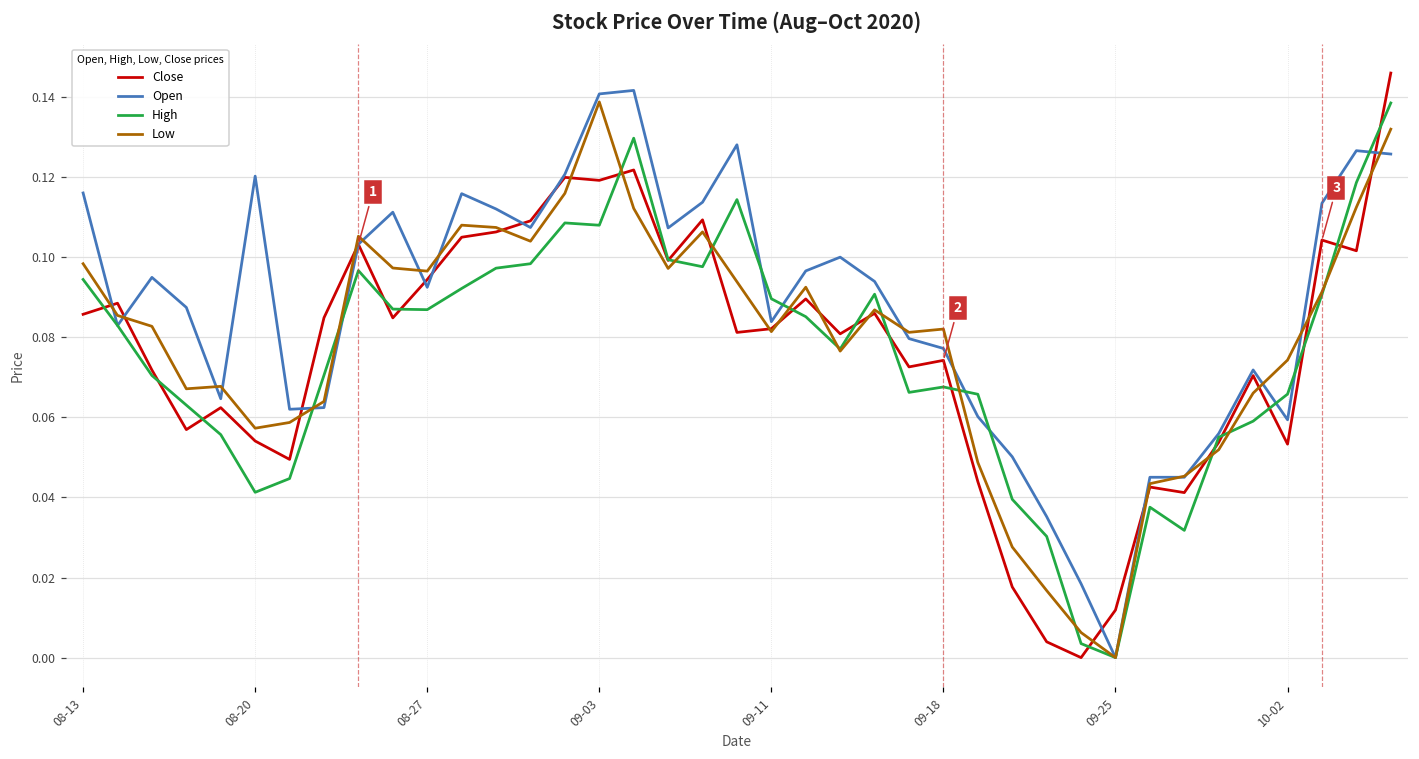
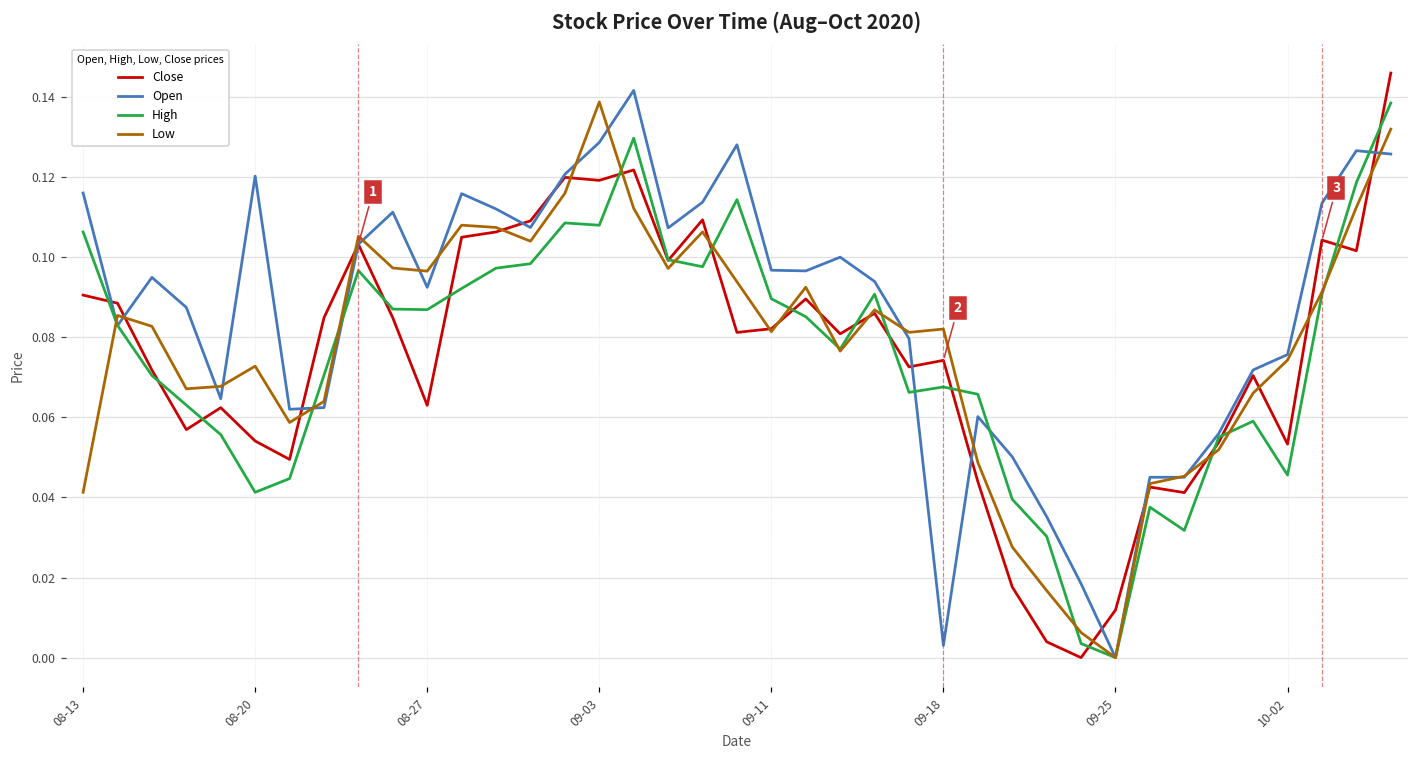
Close, 08-13: 0.086 -> 0.091
High, 08-13: 0.094 -> 0.106
Low, 08-13: 0.098 -> 0.041
Low, 08-20: 0.057 -> 0.073
Close, 08-27: 0.094 -> 0.063
Open, 09-03: 0.141 -> 0.129
Open, 09-11: 0.084 -> 0.097
Open, 09-18: 0.077 -> 0.003
Open, 10-02: 0.059 -> 0.076
High, 10-02: 0.066 -> 0.046
